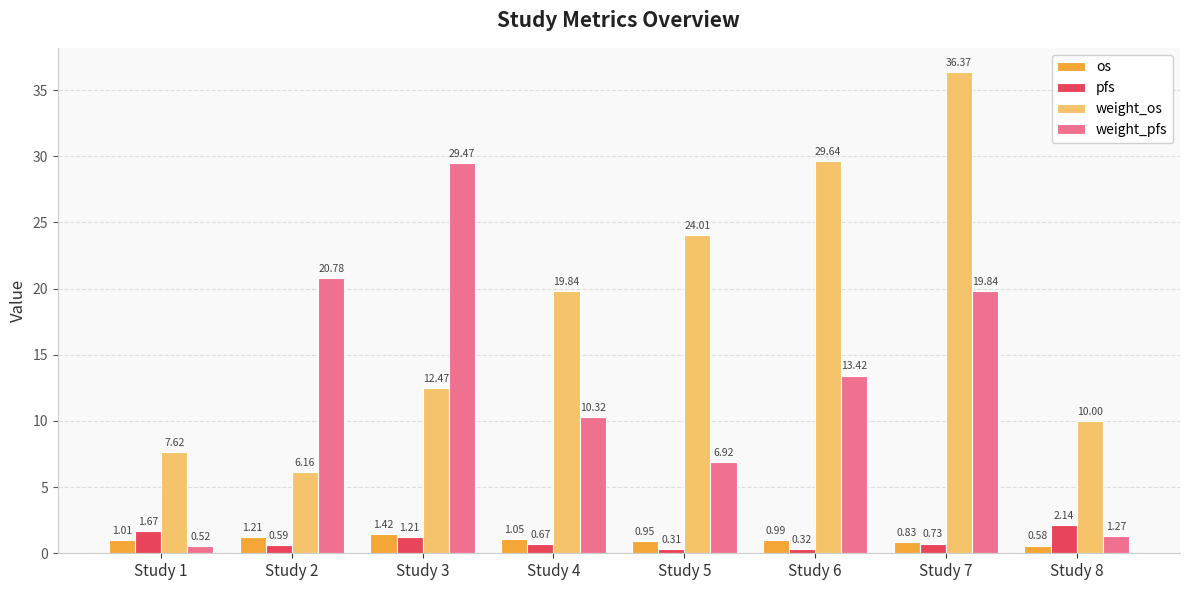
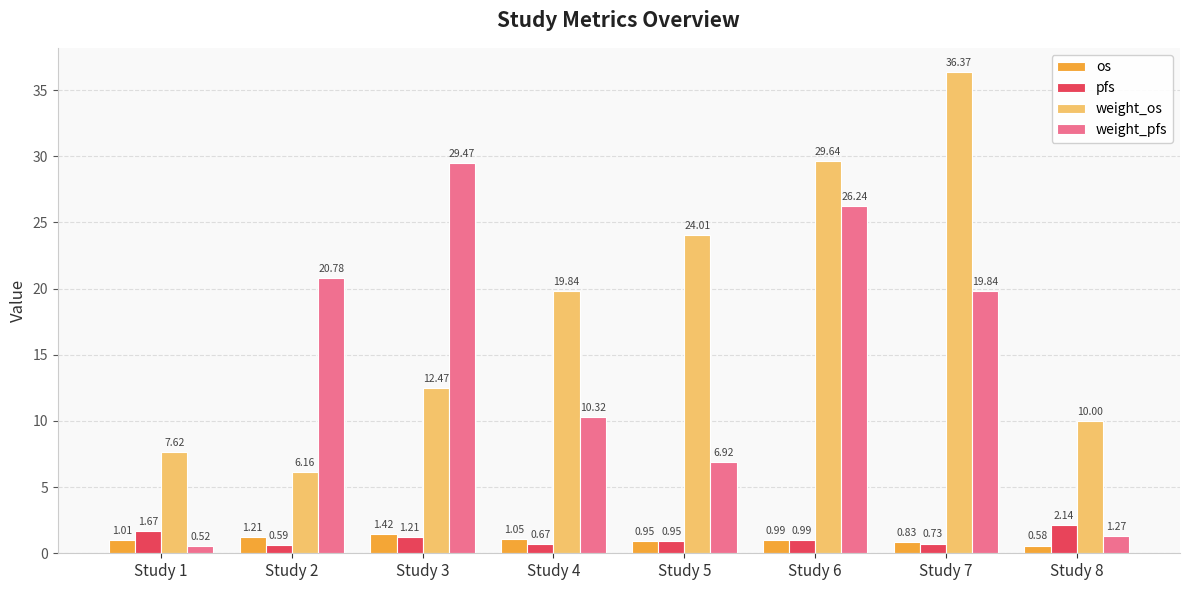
pfs, Study 5: 0.31 -> 0.95
pfs, Study 6: 0.32 -> 0.99
weight_pfs, Study 6: 13.42 -> 26.24
